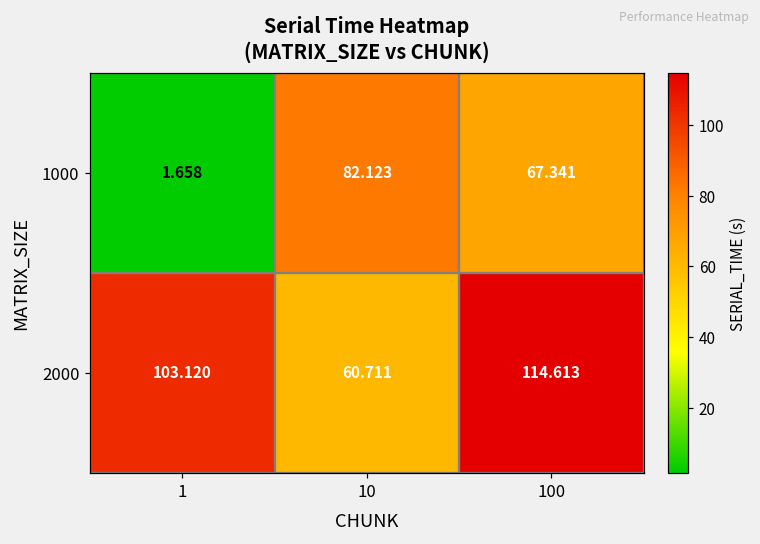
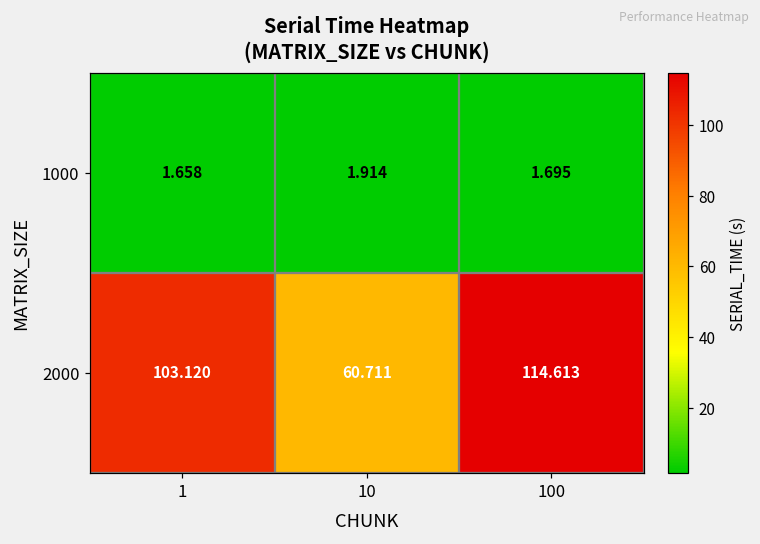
1000, 10: 82.123 -> 1.914
1000, 100: 67.341 -> 1.695
